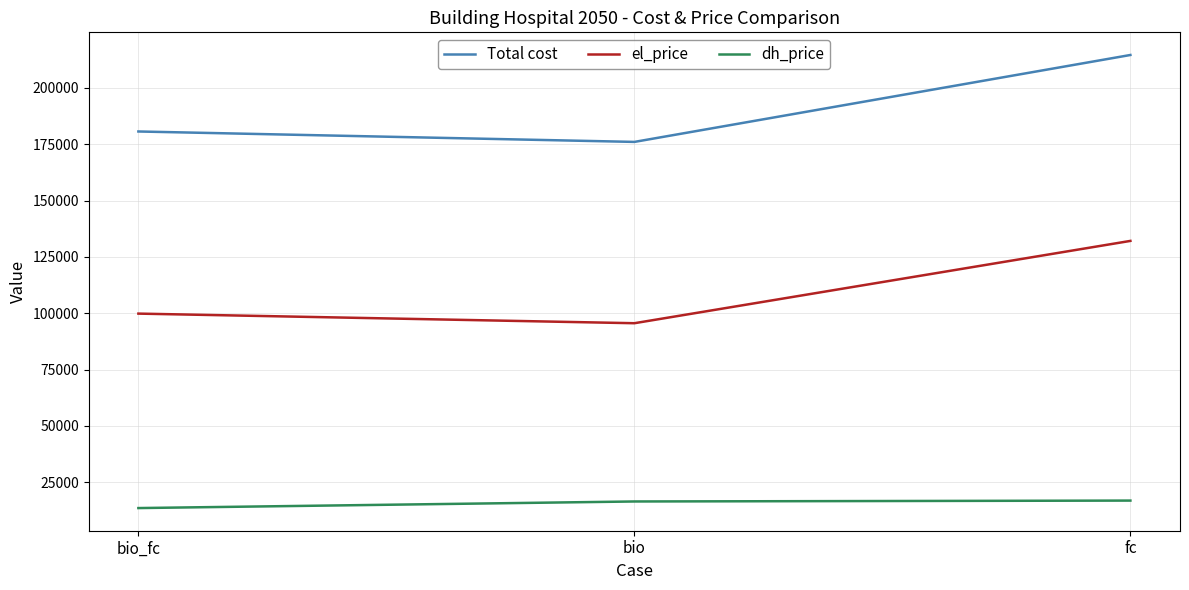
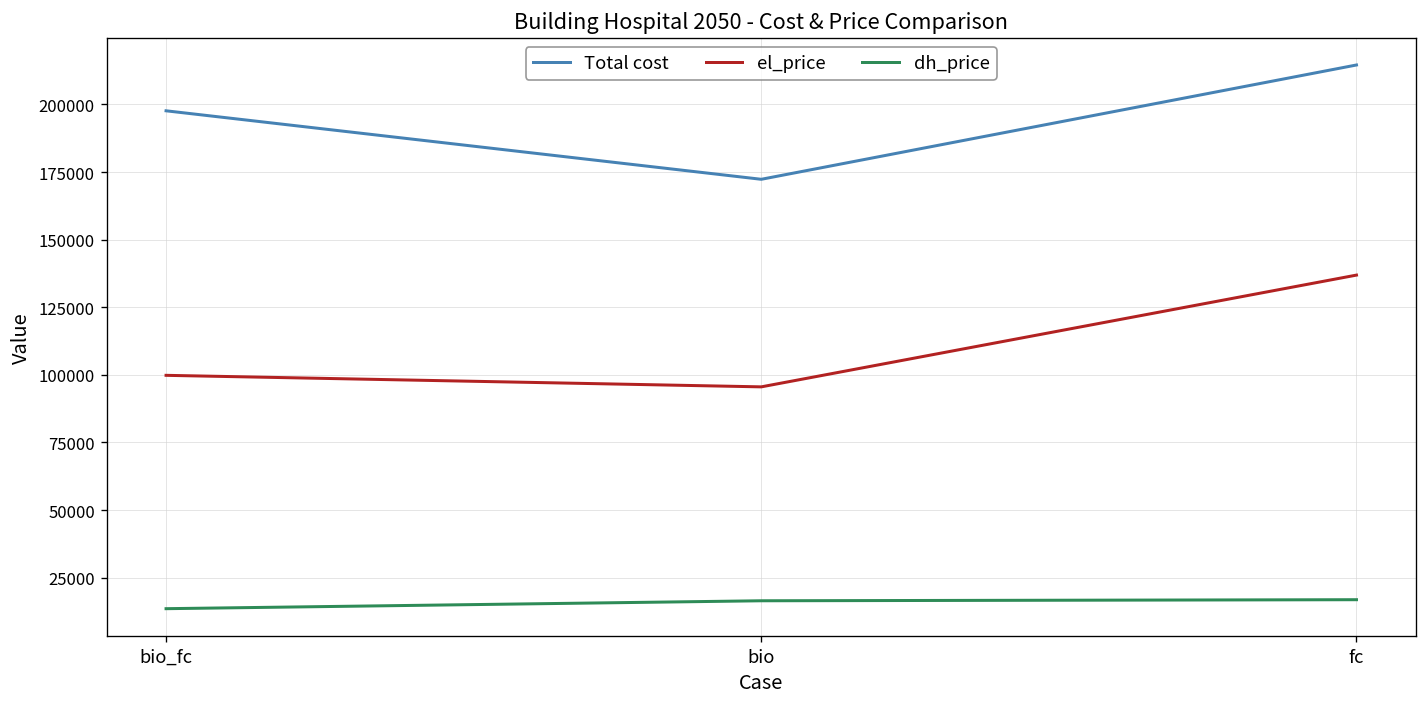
Total cost, bio_fc: 181000 -> 198000
Total cost, bio: 176000 -> 172000
el_price, fc: 132000 -> 137000
